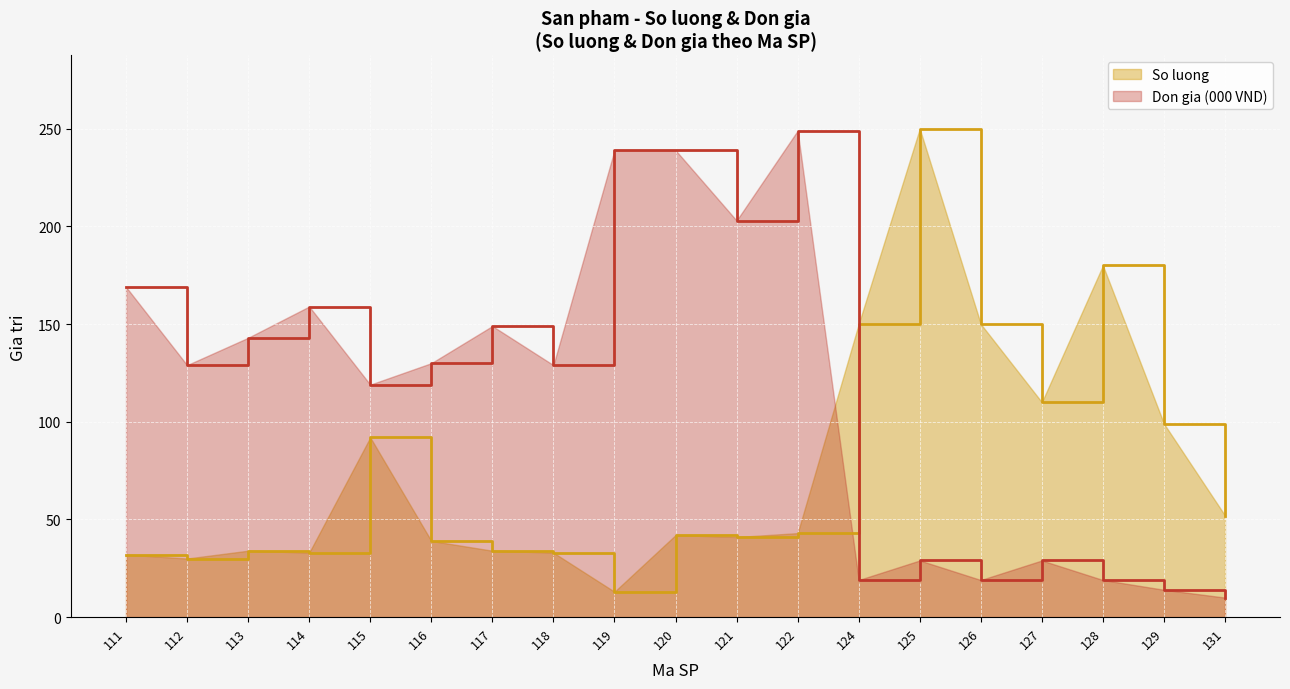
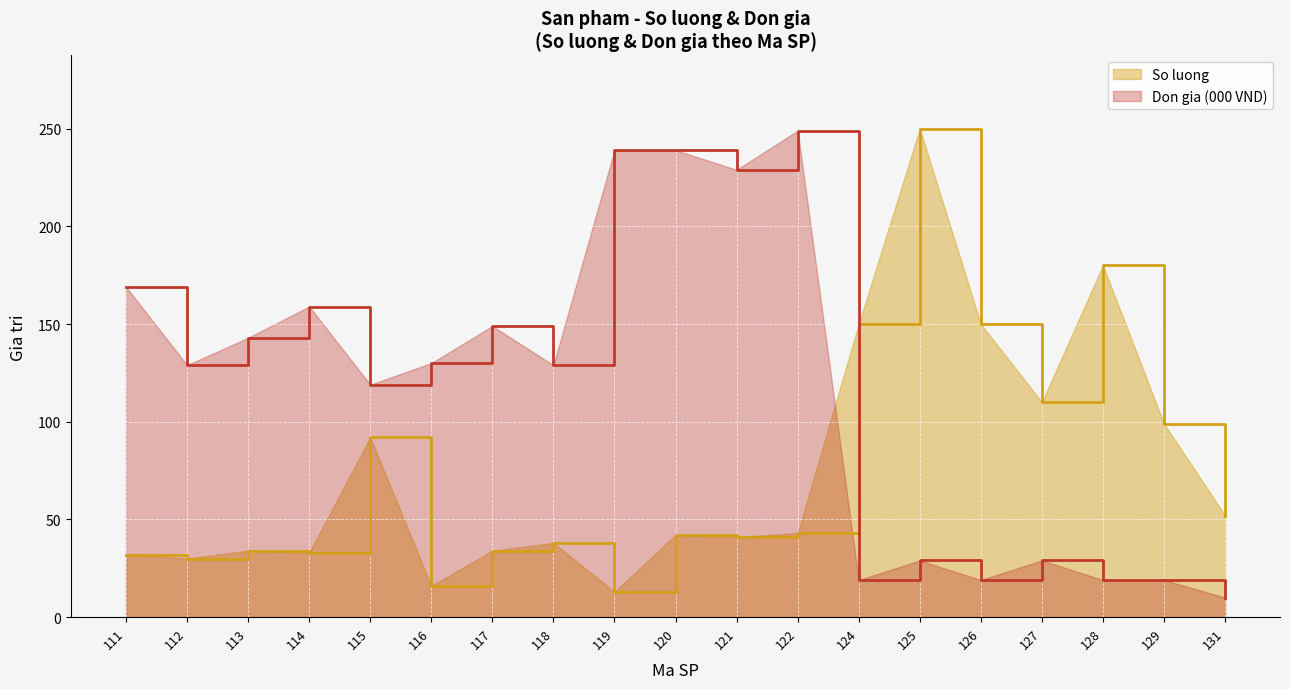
So luong, 116: 39 -> 16
So luong, 118: 33 -> 38
Don gia (000 VND), 121: 203 -> 229
Don gia (000 VND), 129: 14 -> 19
